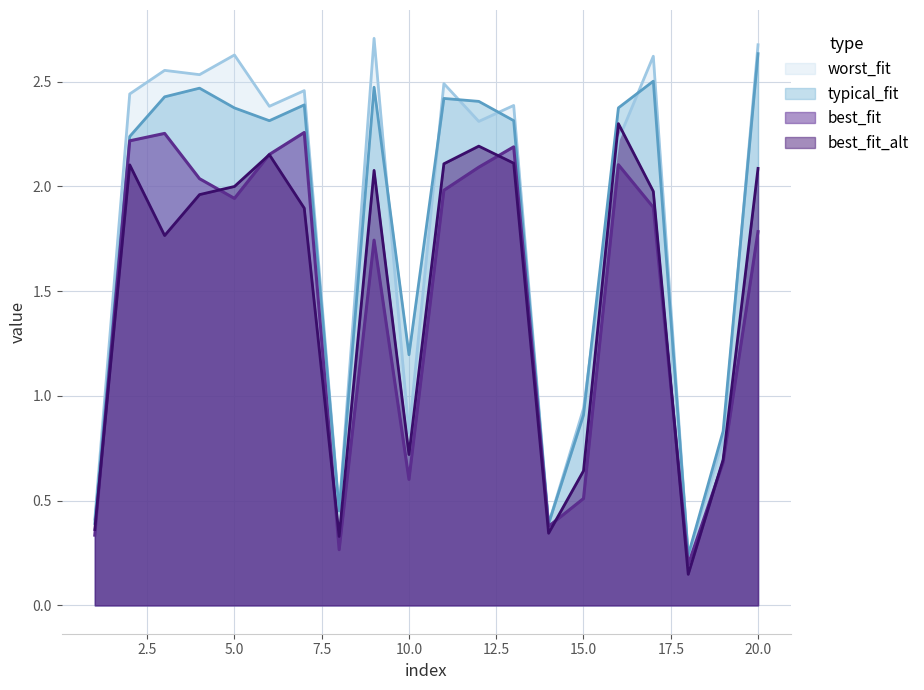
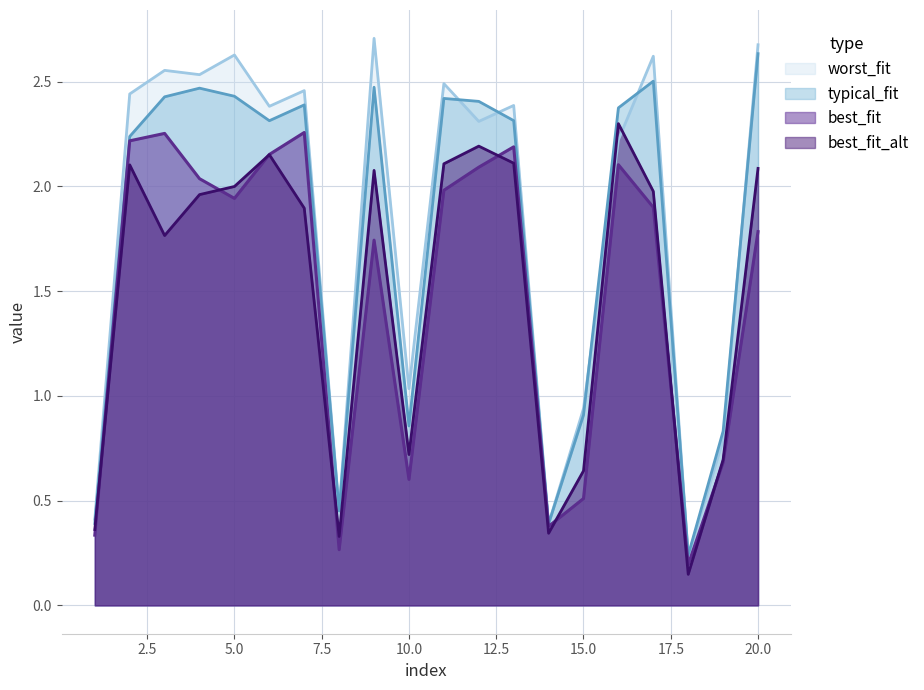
typical_fit, 5.0: 2.37 -> 2.43
worst_fit, 10.0: 0.82 -> 1.03
typical_fit, 10.0: 1.20 -> 0.86
